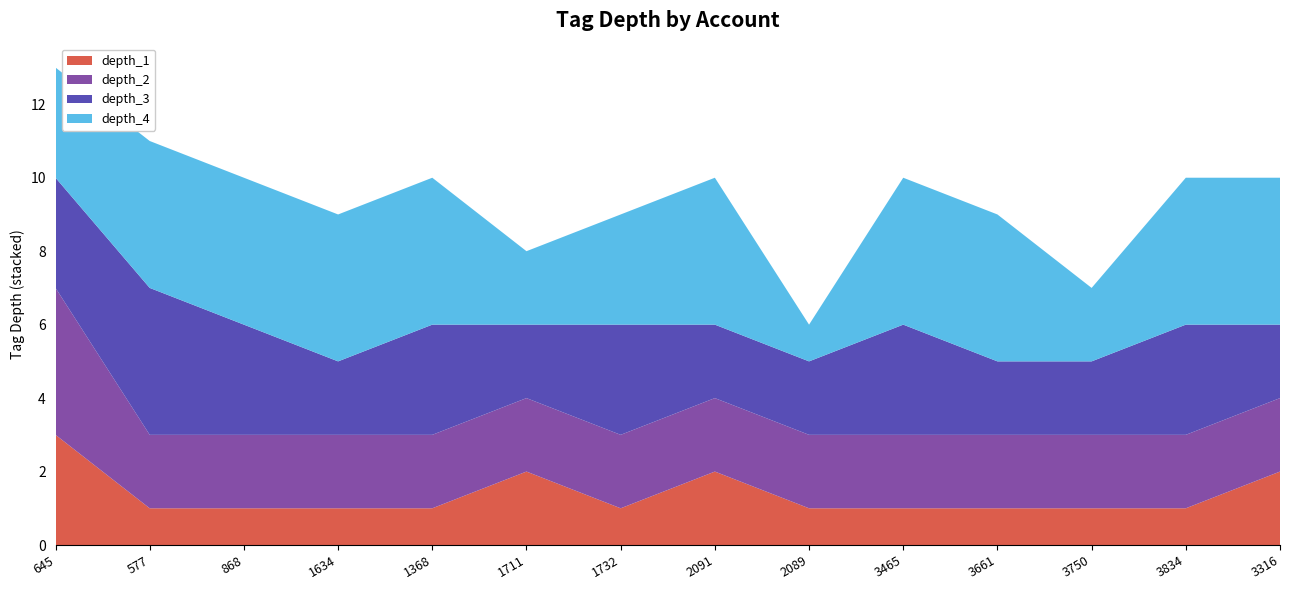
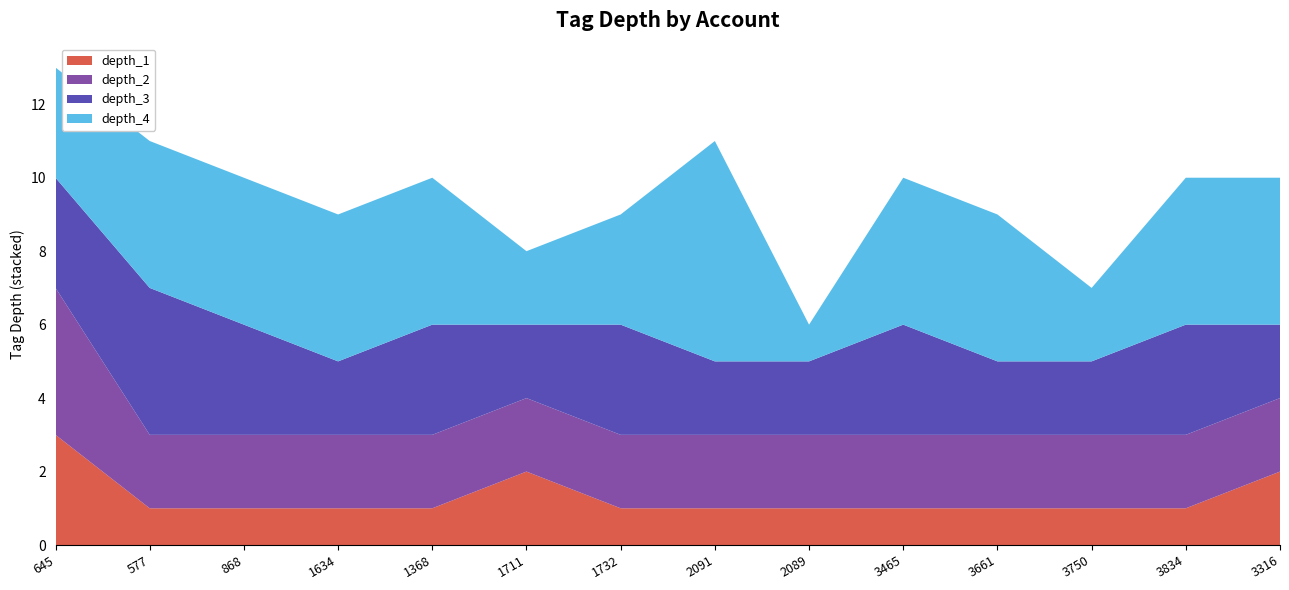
depth_1, 2091: 2 -> 1
depth_4, 2091: 4 -> 6
